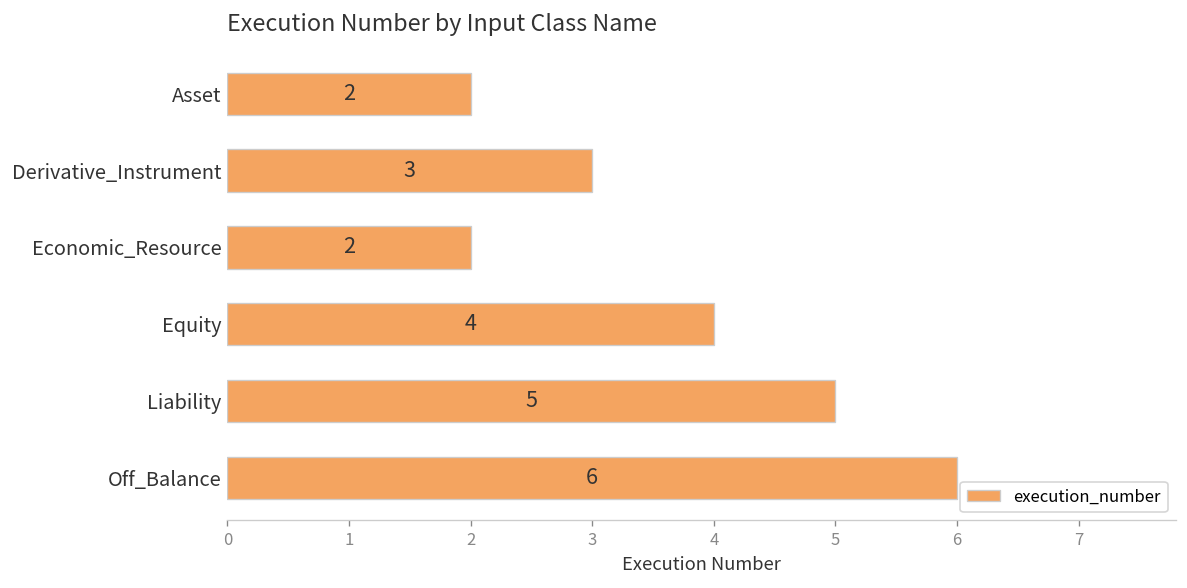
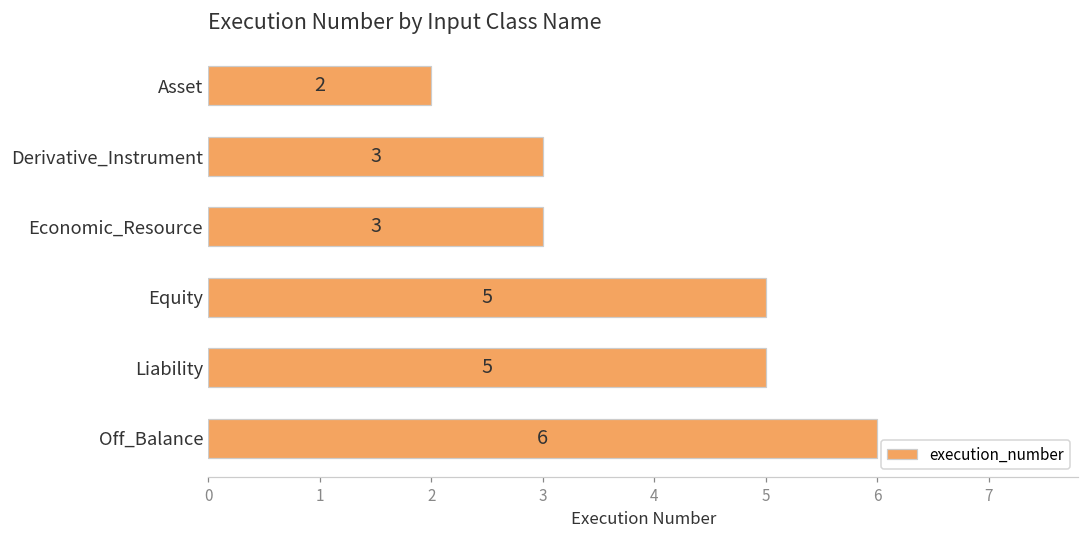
Economic_Resource: 2 -> 3
Equity: 4 -> 5
